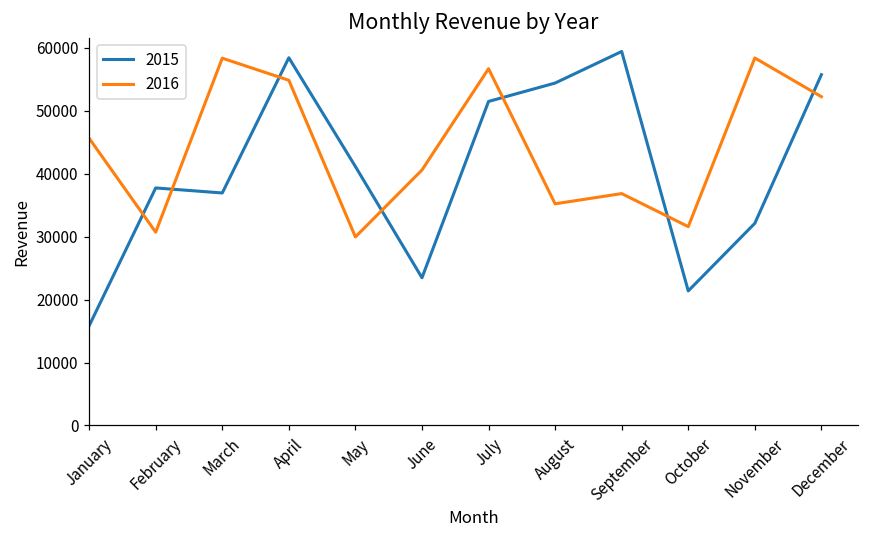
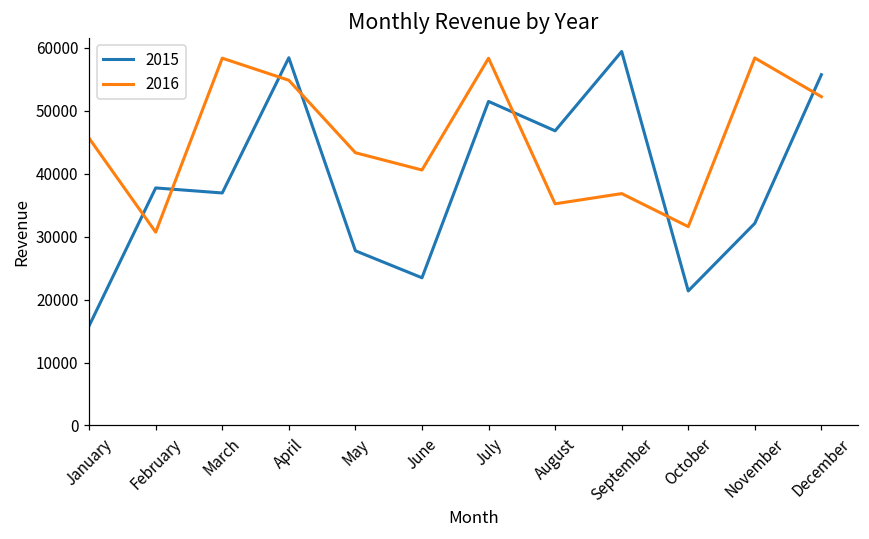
2015, May: 41000 -> 28000
2016, May: 30000 -> 43000
2016, July: 57000 -> 58000
2015, August: 54000 -> 47000
